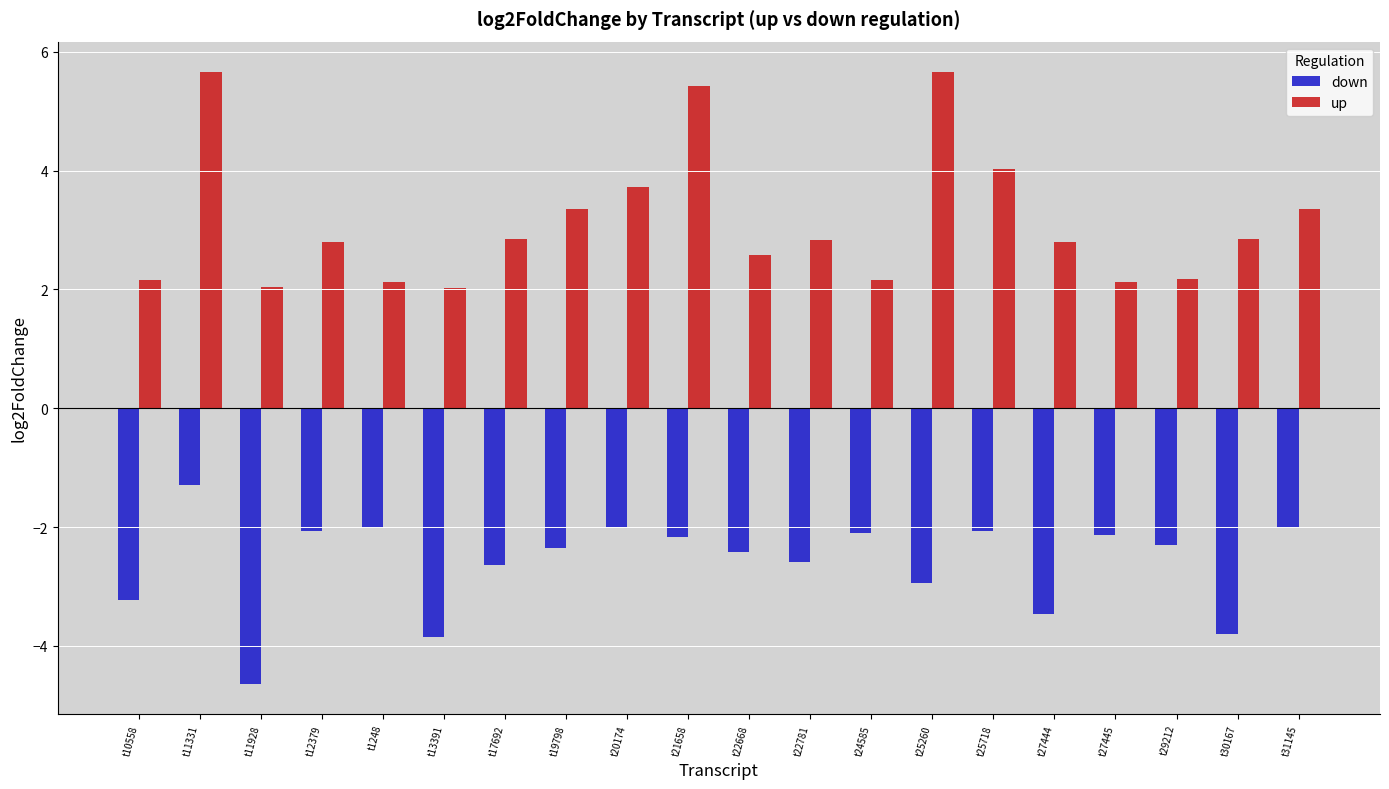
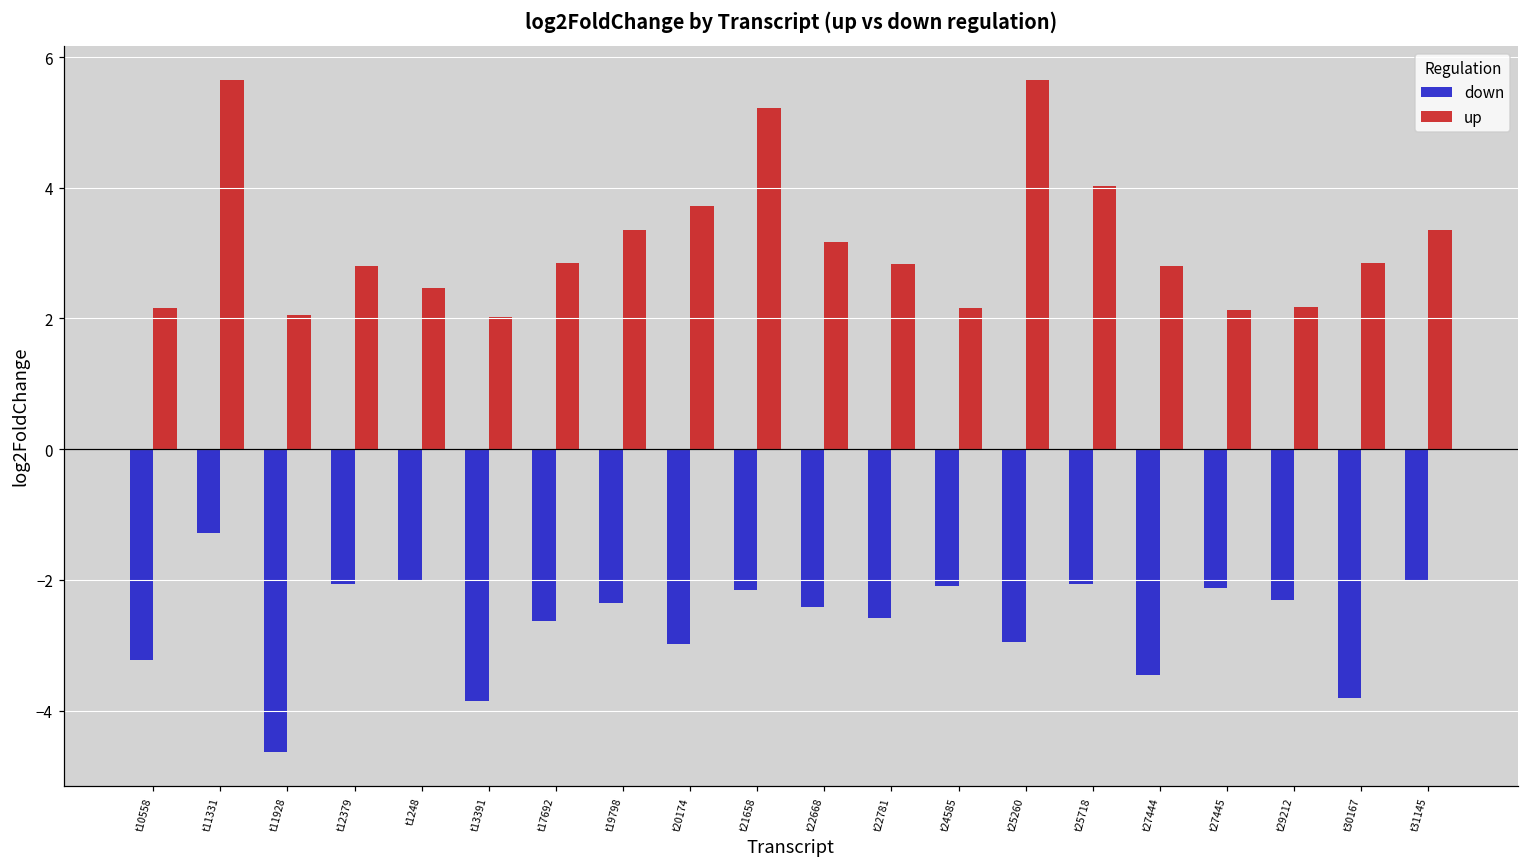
up, t1248: 2.1 -> 2.5
down, t20174: -2.0 -> -3.0
up, t21658: 5.4 -> 5.2
up, t22668: 2.6 -> 3.2
